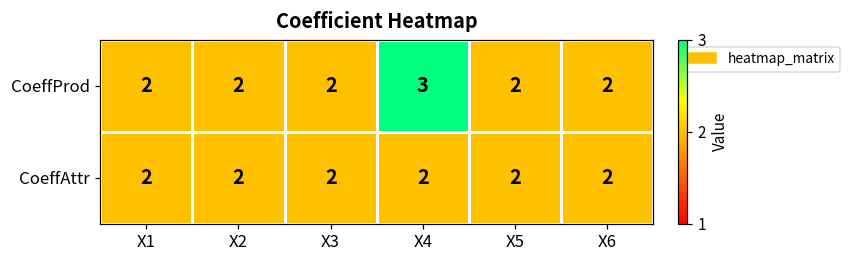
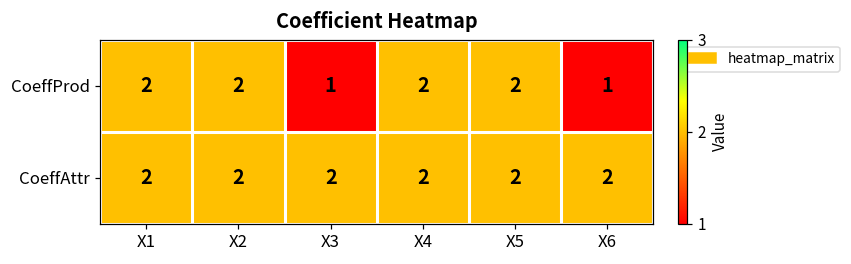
CoeffProd, X3: 2 -> 1
CoeffProd, X4: 3 -> 2
CoeffProd, X6: 2 -> 1
